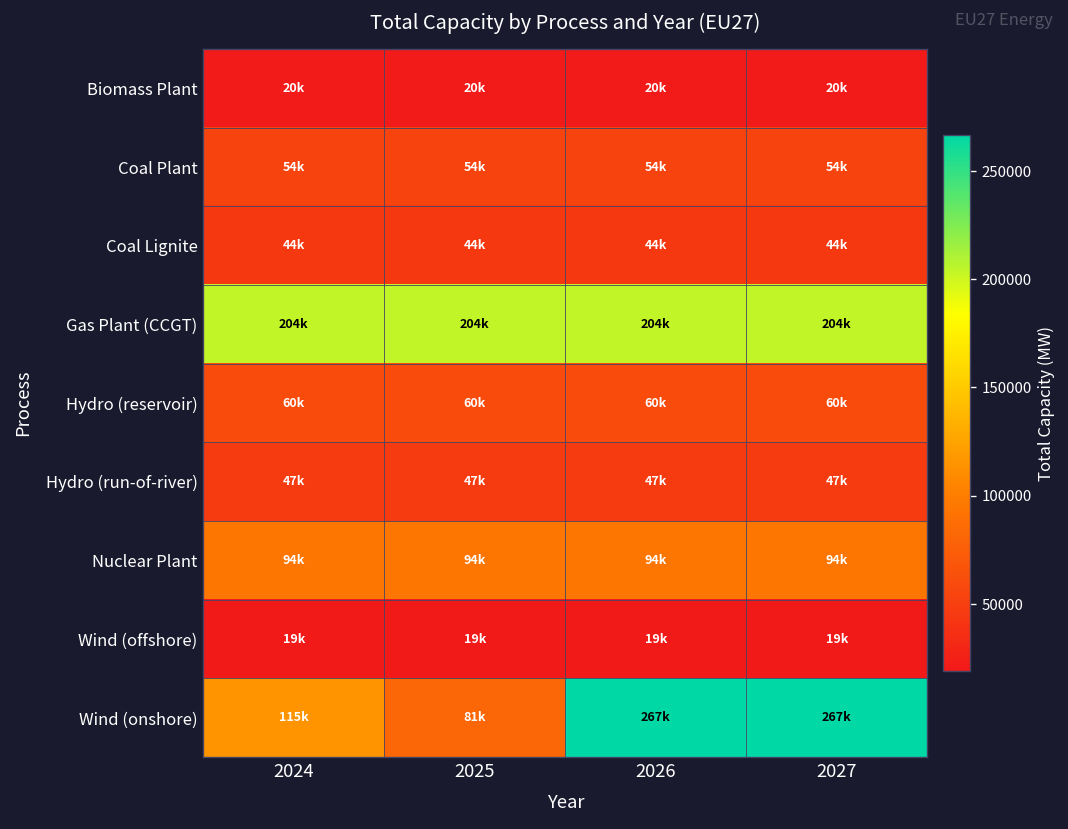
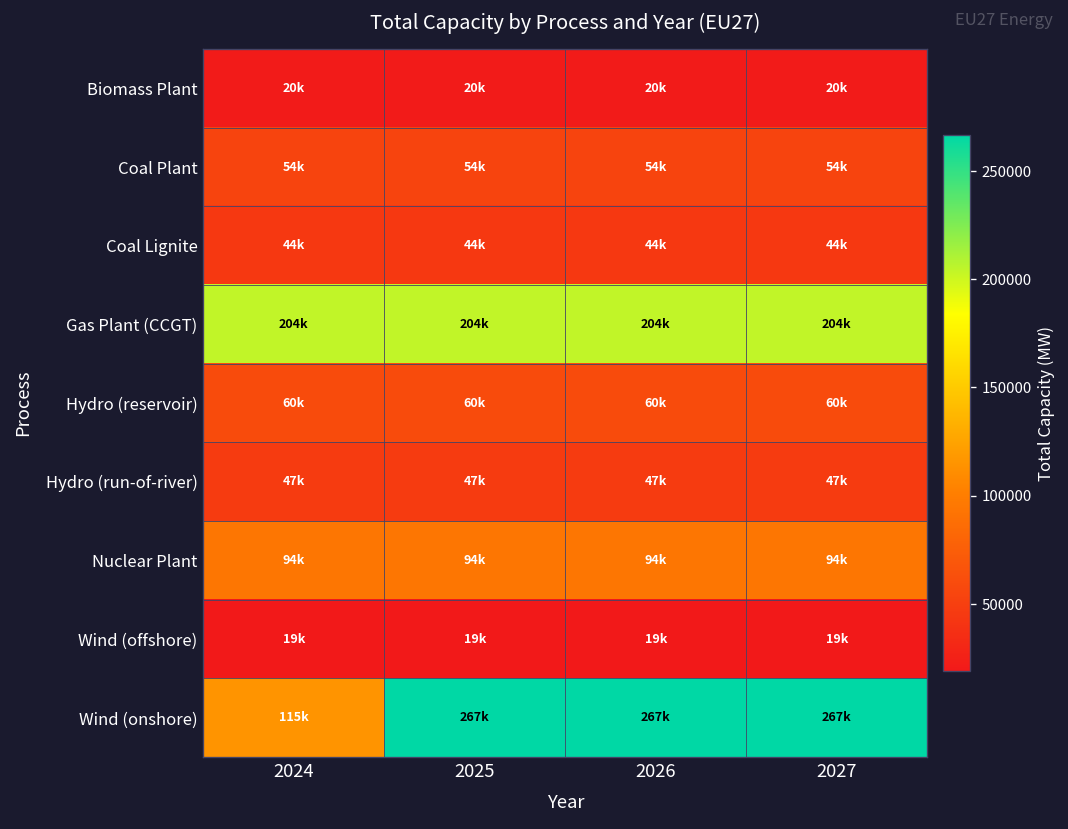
Wind (onshore), 2025: 81k -> 267k
